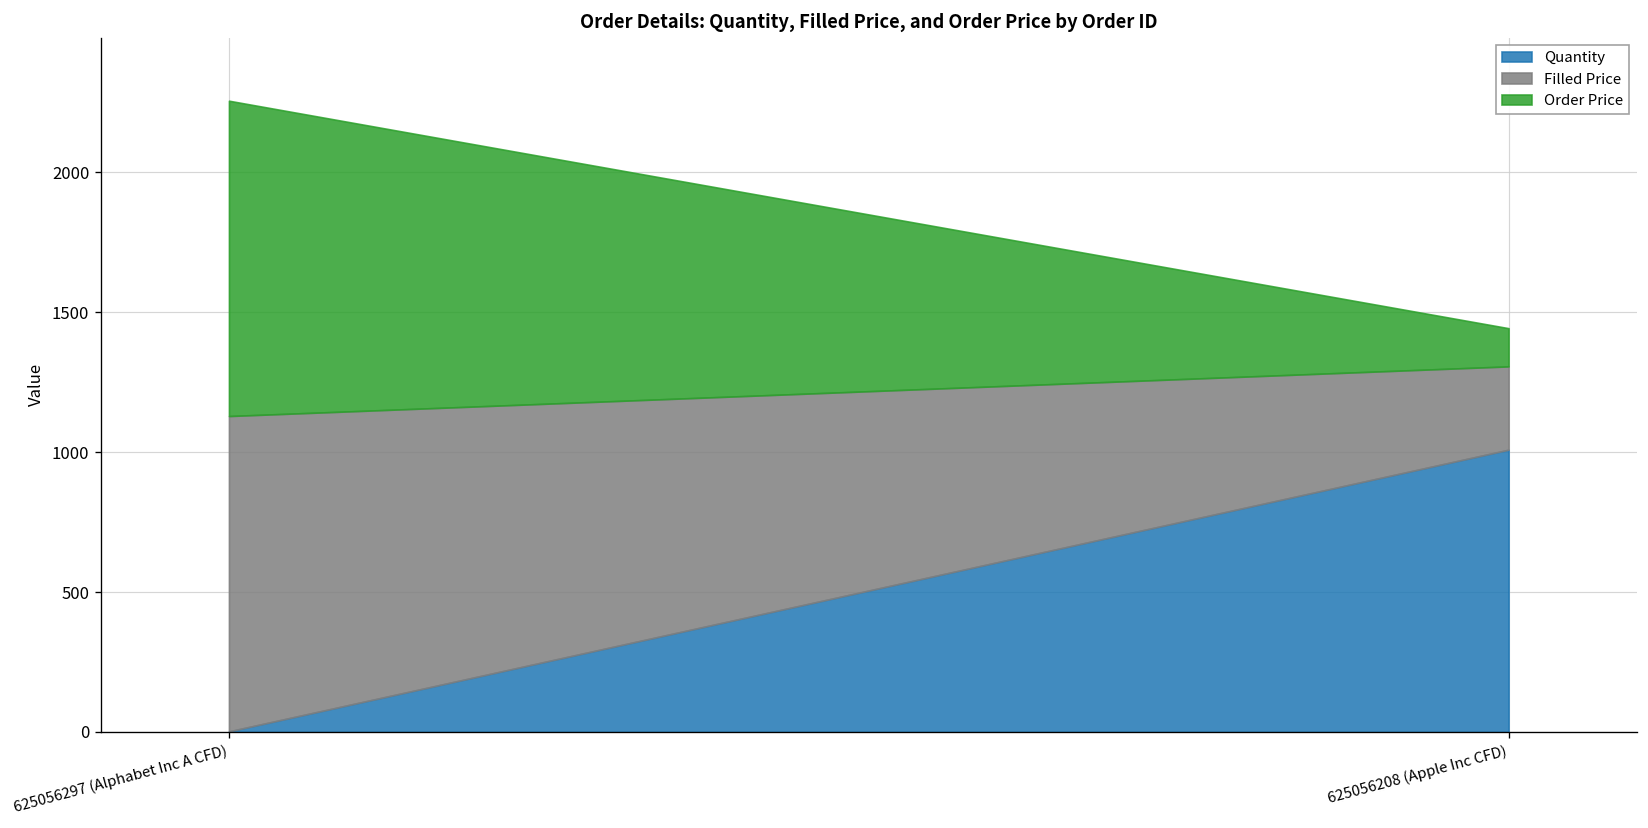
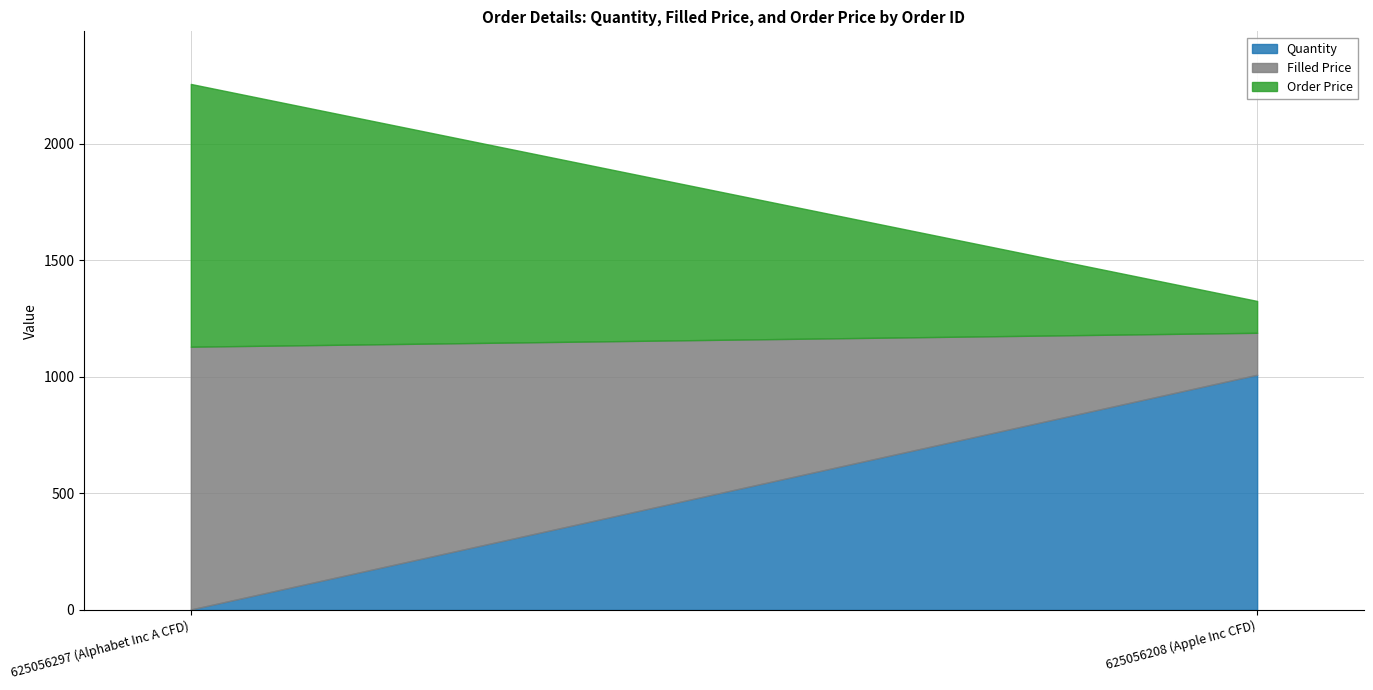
Filled Price, 625056208 (Apple Inc CFD): 300 -> 180
